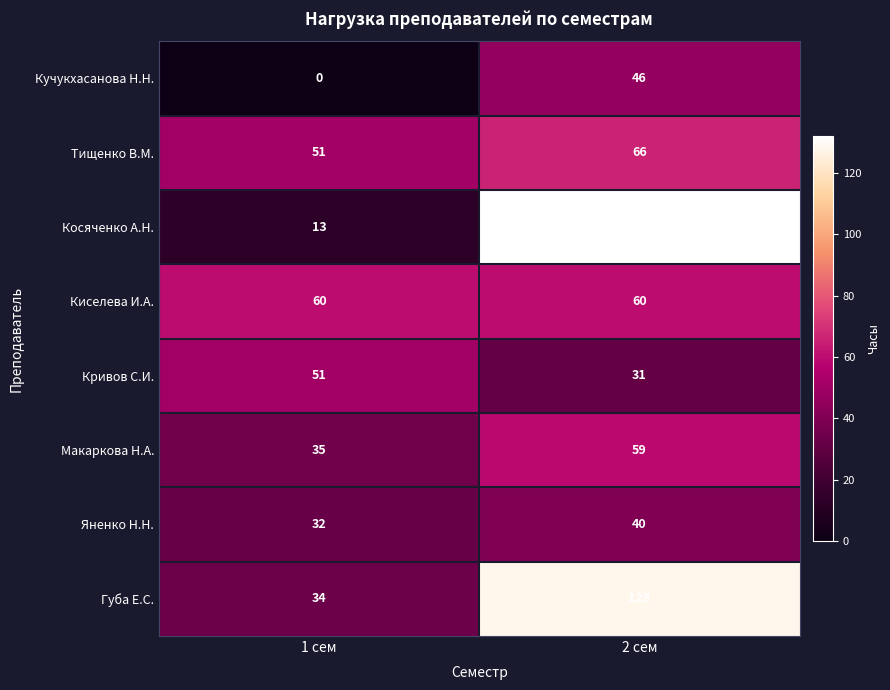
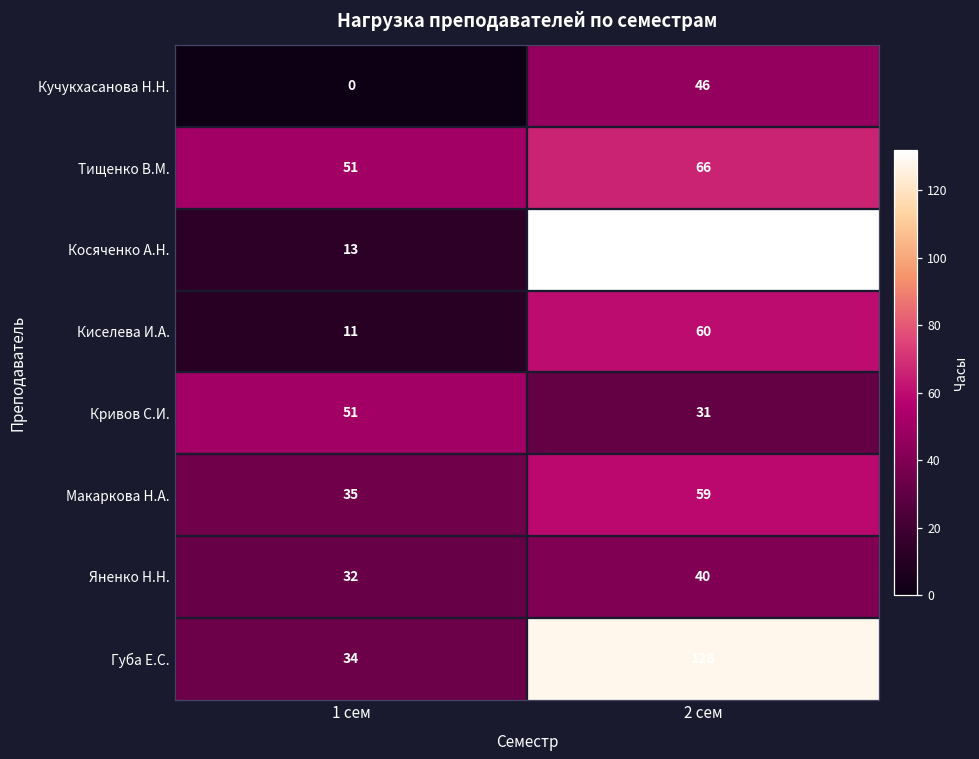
Киселева И.А., 1 сем: 60 -> 11
